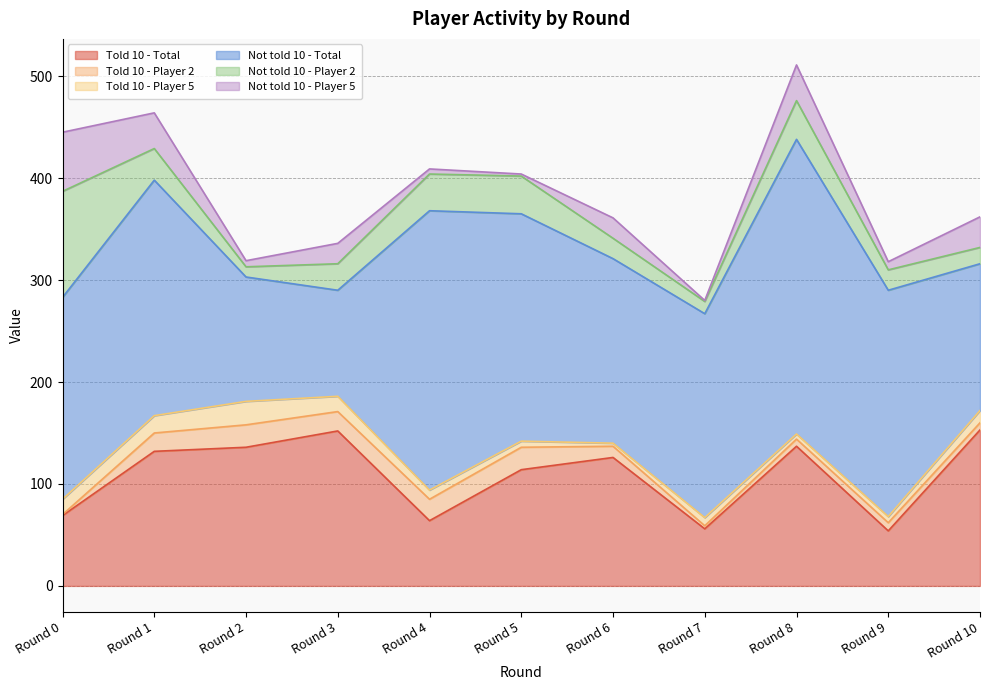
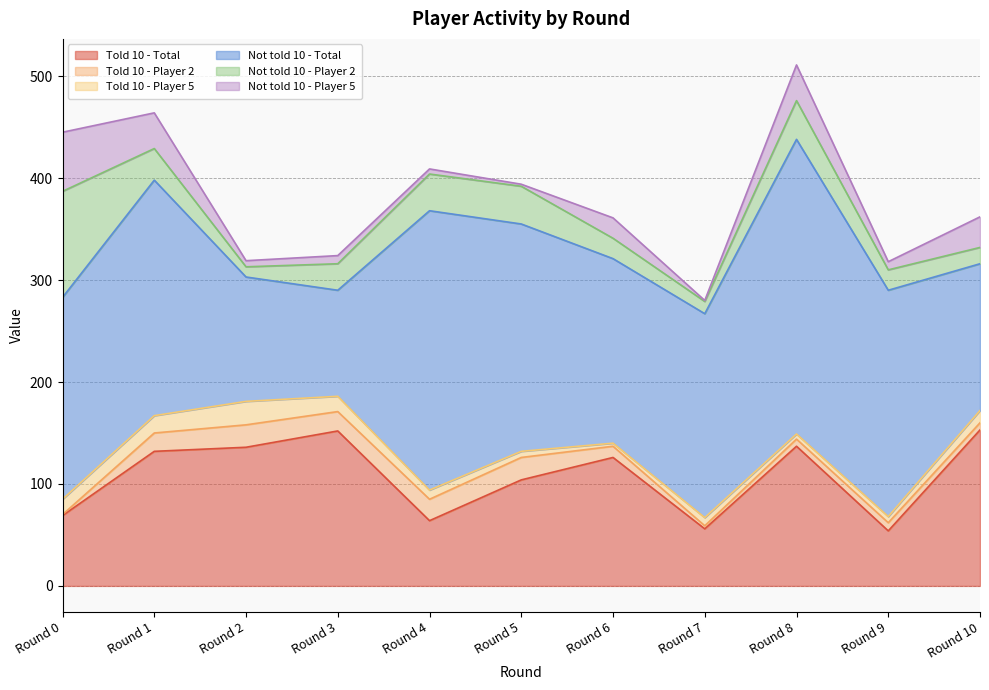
Not told 10 - Player 5, Round 3: 20 -> 8
Told 10 - Total, Round 5: 114 -> 104
